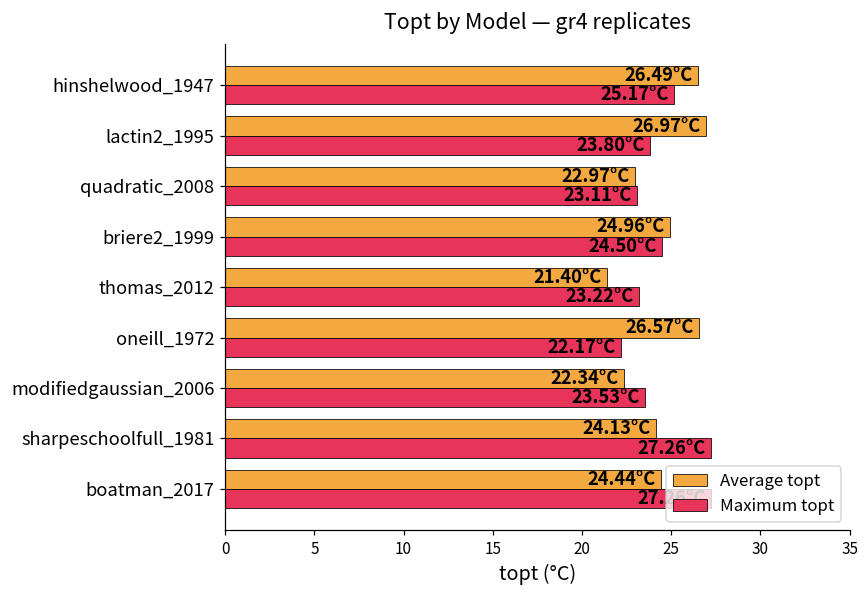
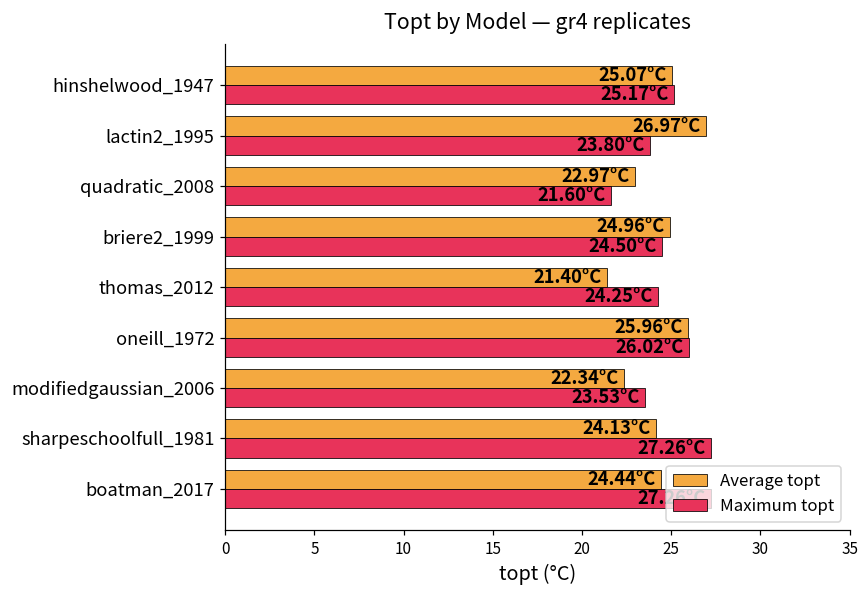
Average topt, hinshelwood_1947: 26.49°C -> 25.07°C
Maximum topt, quadratic_2008: 23.11°C -> 21.60°C
Maximum topt, thomas_2012: 23.22°C -> 24.25°C
Average topt, oneill_1972: 26.57°C -> 25.96°C
Maximum topt, oneill_1972: 22.17°C -> 26.02°C
